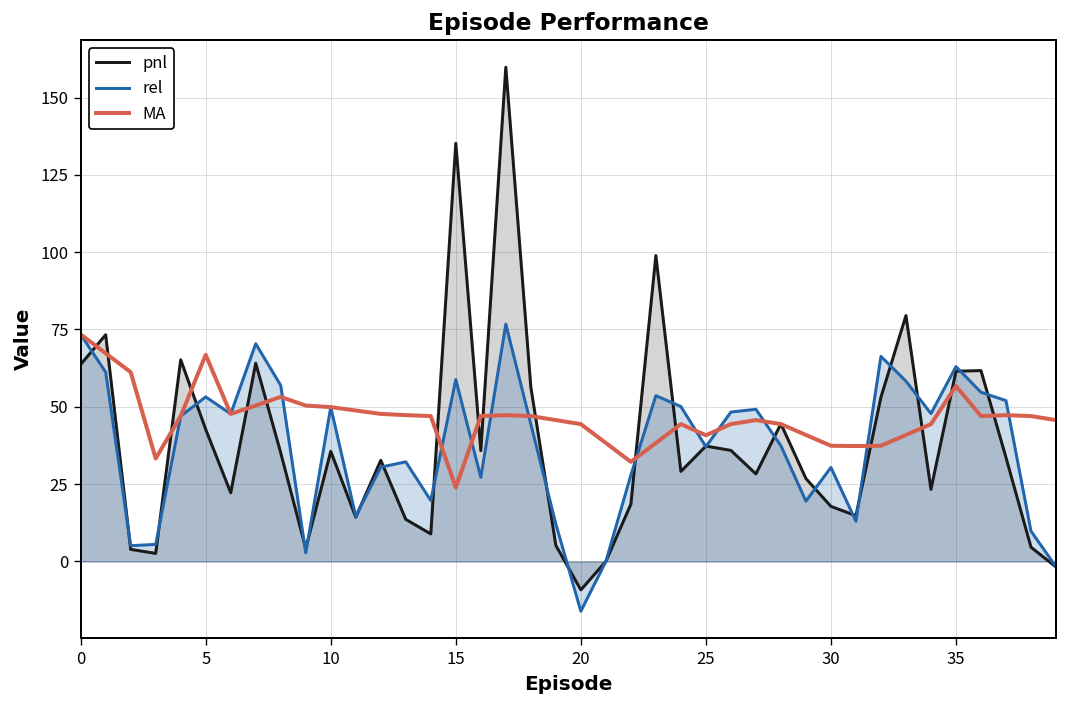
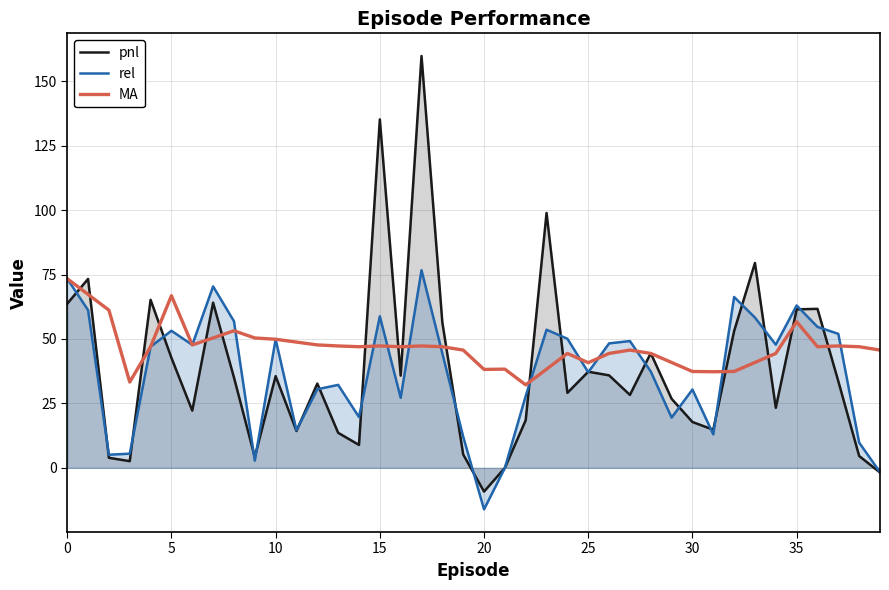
MA, 15: 24 -> 47
MA, 20: 44 -> 38
